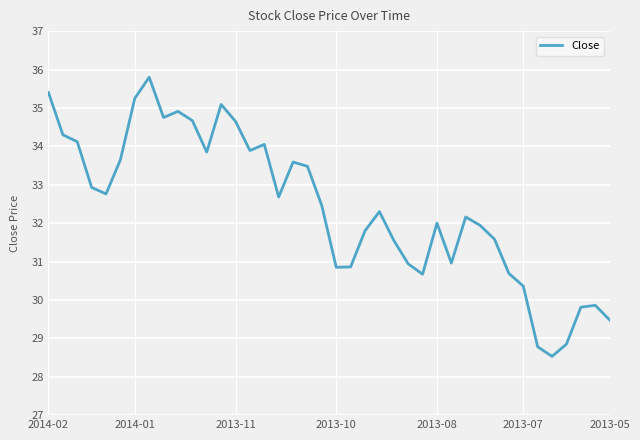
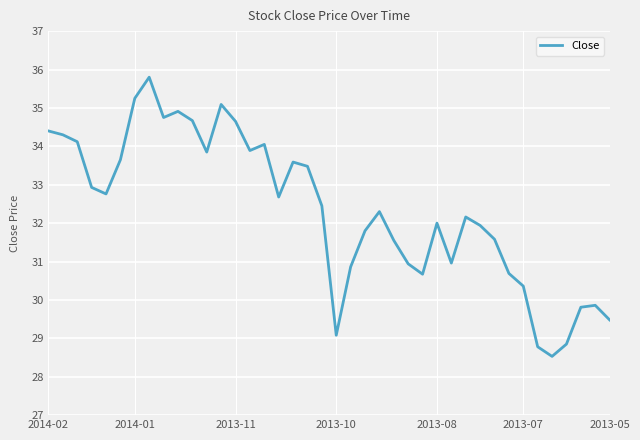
2014-02: 35.4 -> 34.4
2013-10: 30.9 -> 29.1
